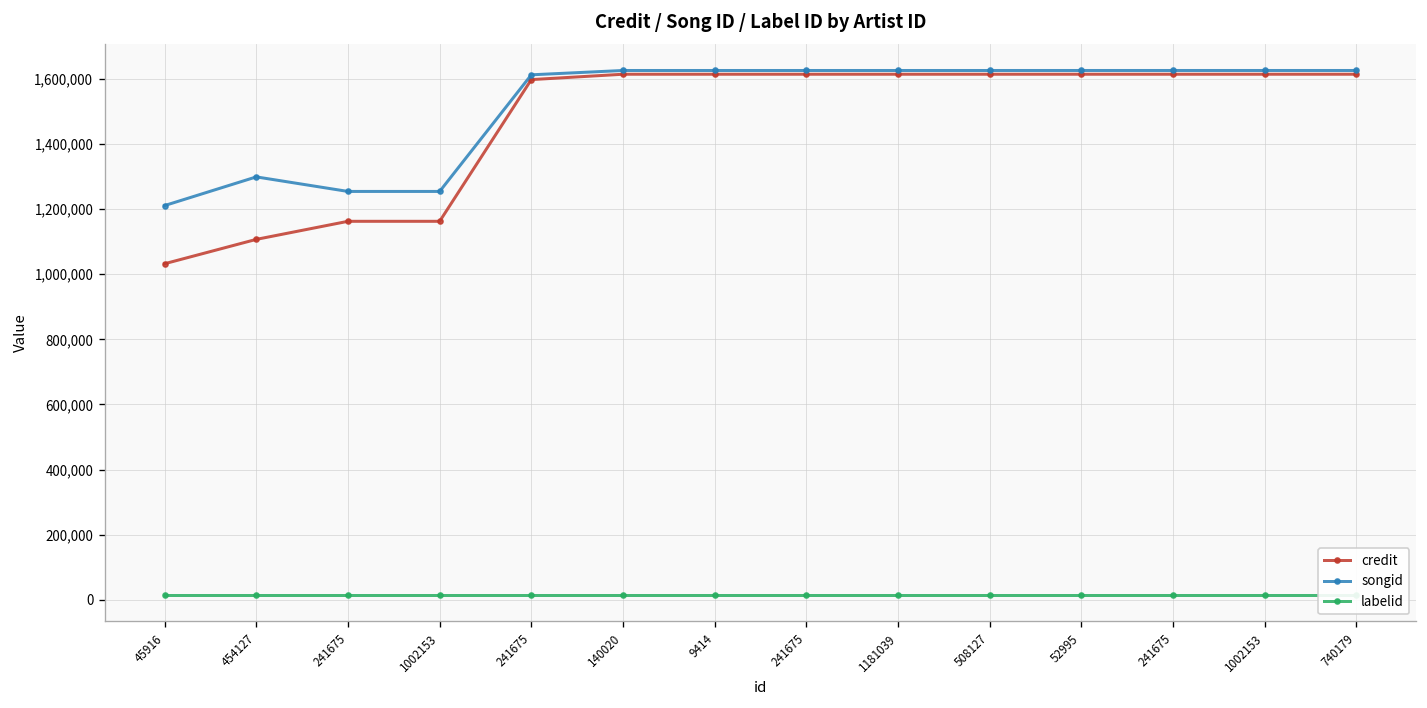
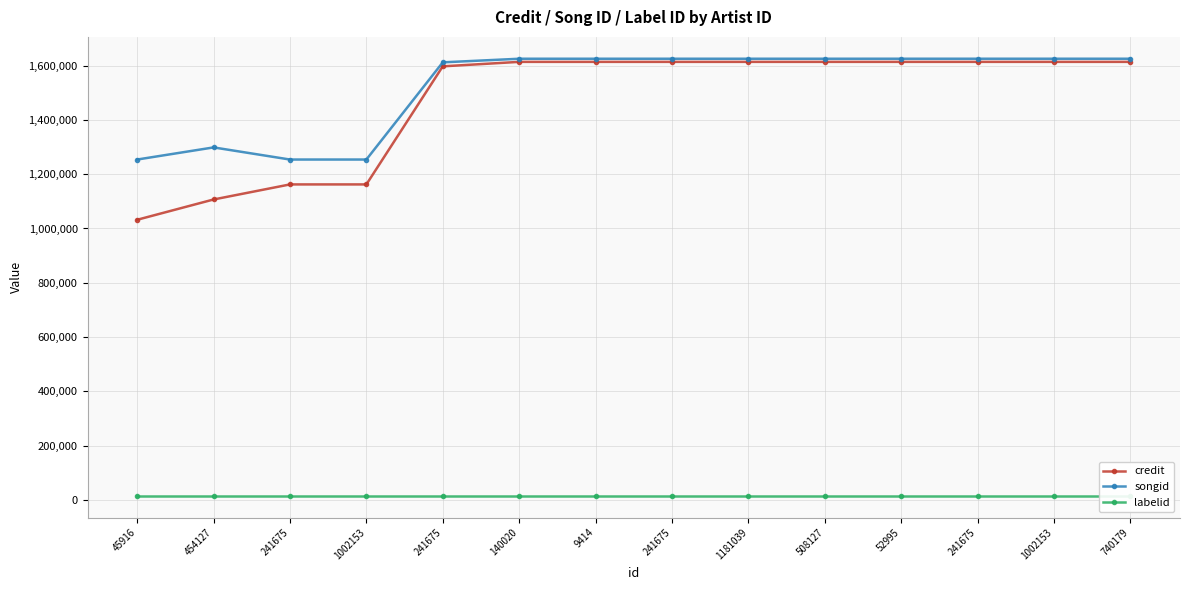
songid, 45916: 1,210,000 -> 1,250,000
